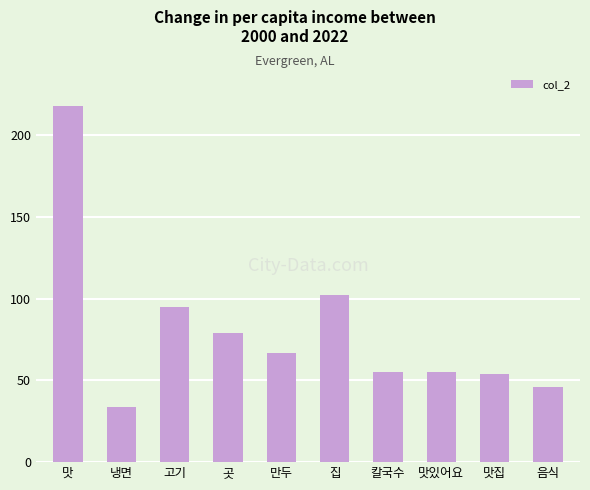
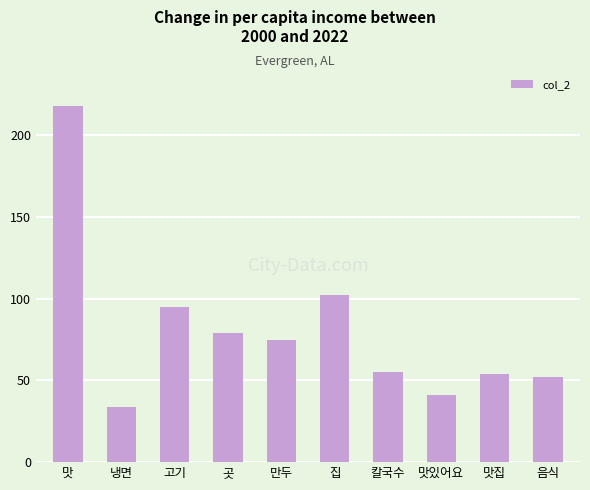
만두: 67 -> 75
맛있어요: 55 -> 41
음식: 46 -> 52
